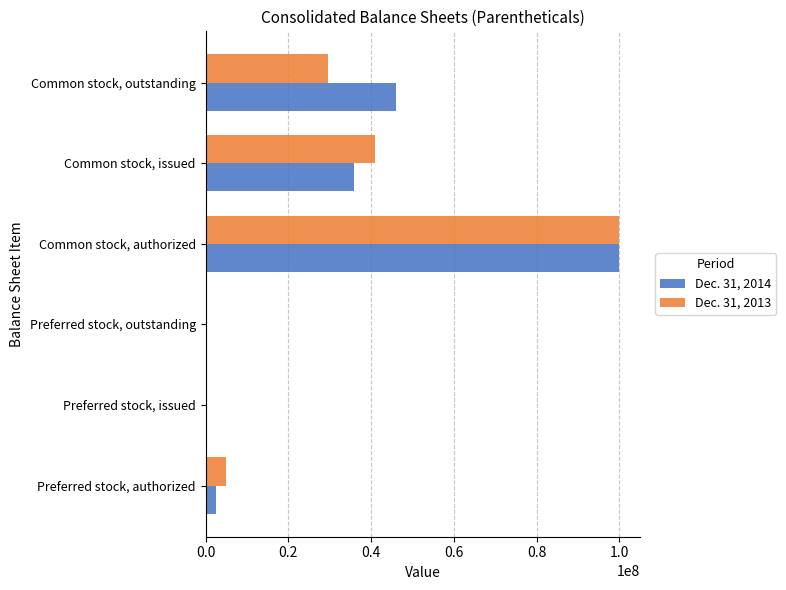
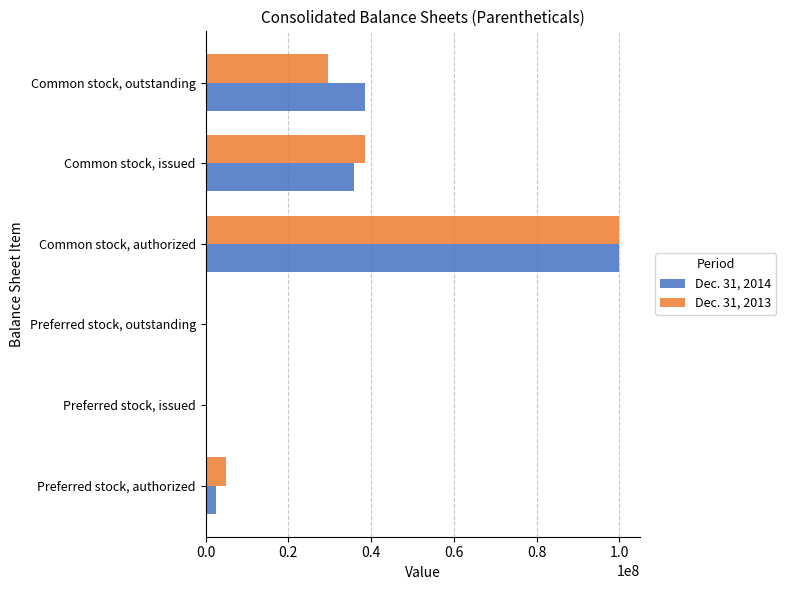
Dec. 31, 2014, Common stock, outstanding: 46000000 -> 39000000
Dec. 31, 2013, Common stock, issued: 41000000 -> 39000000
